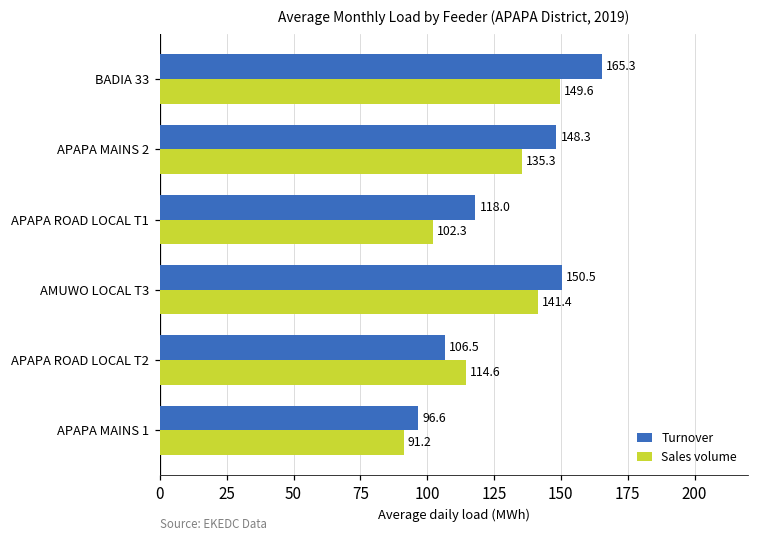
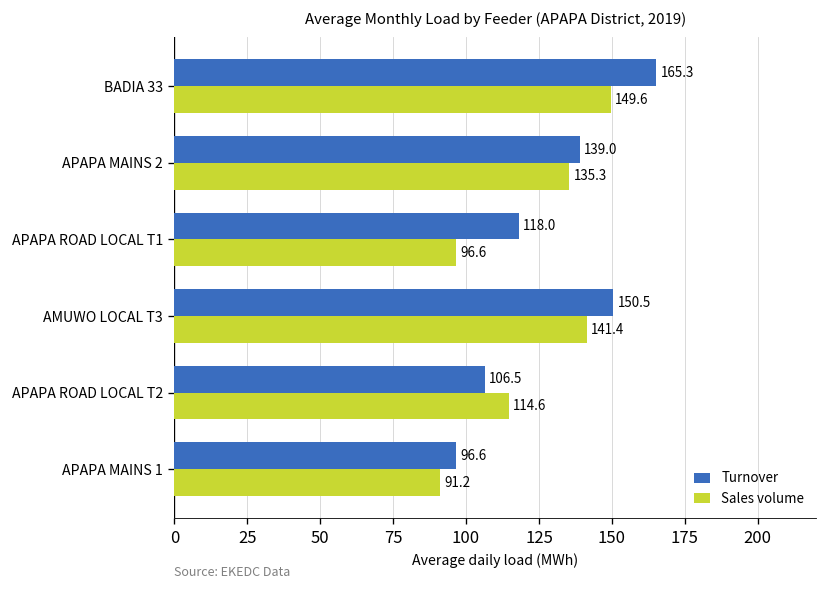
Turnover, APAPA MAINS 2: 148.3 -> 139.0
Sales volume, APAPA ROAD LOCAL T1: 102.3 -> 96.6
